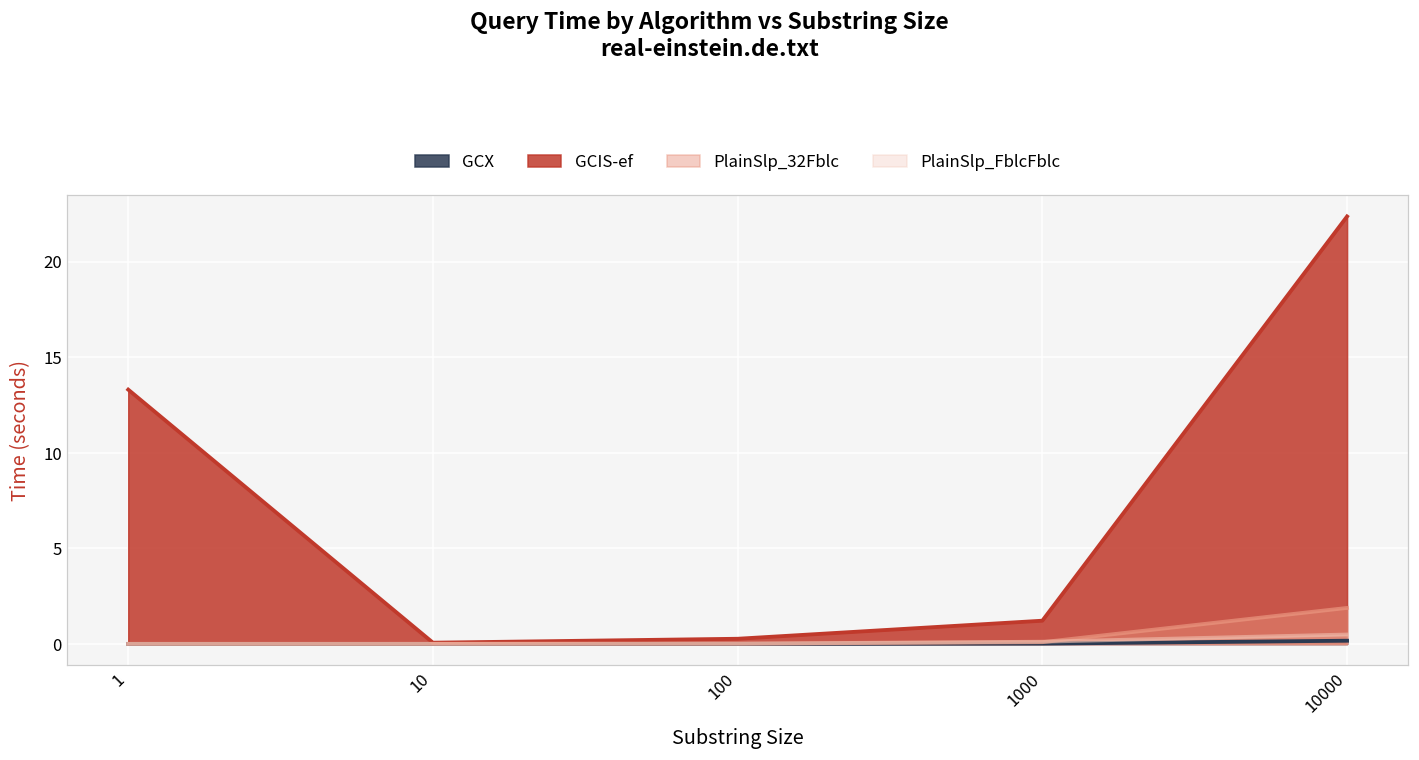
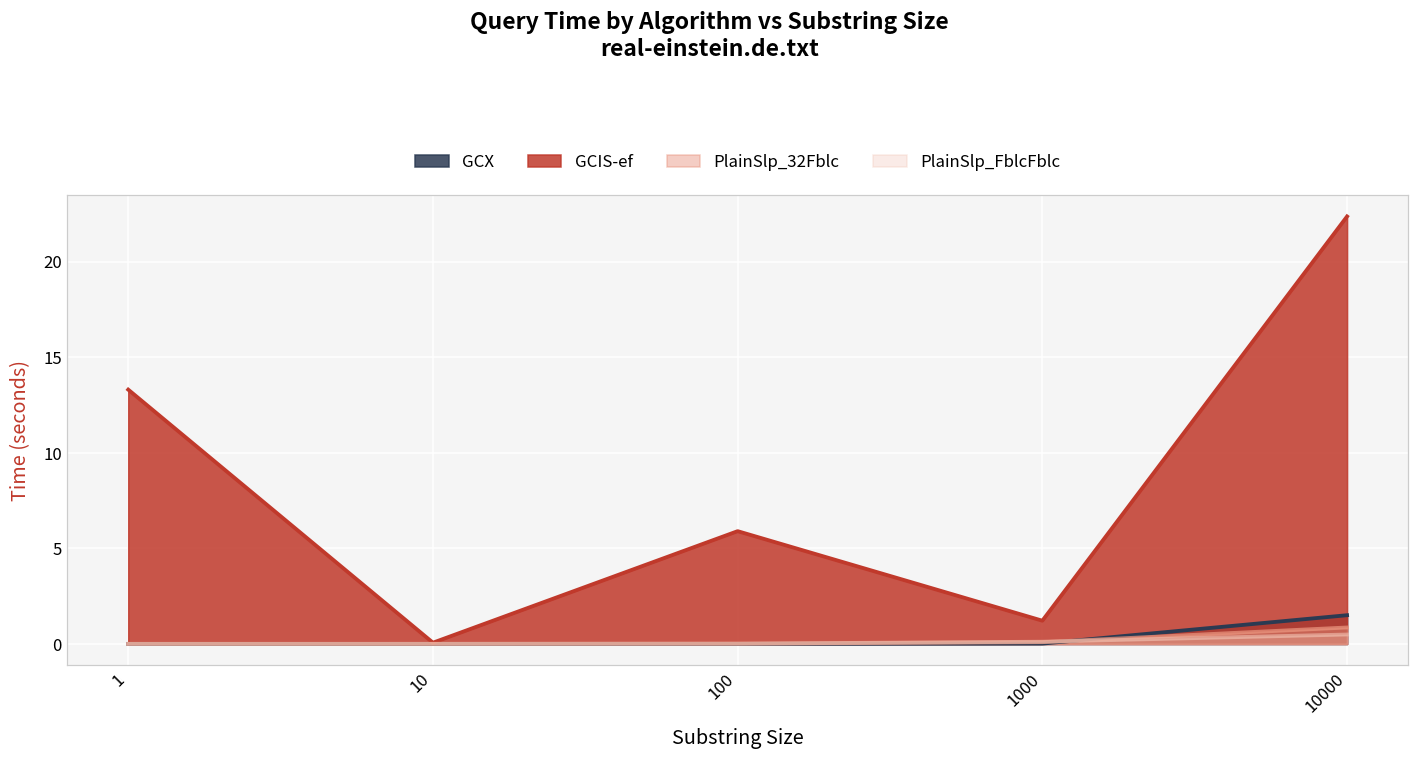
GCIS-ef, 100: 0.3 -> 5.9
GCX, 10000: 0.2 -> 1.5
PlainSlp_32Fblc, 10000: 1.9 -> 0.9
